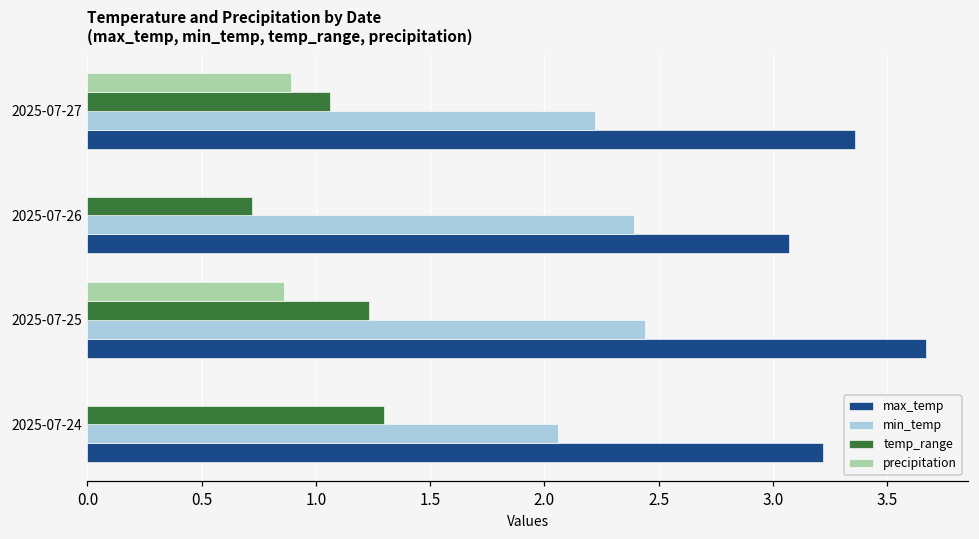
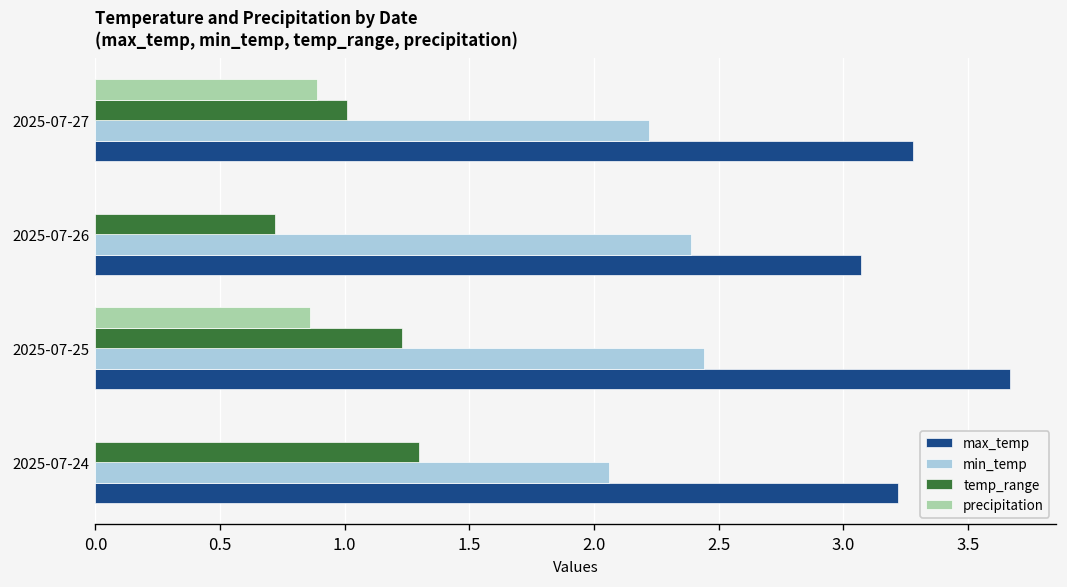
temp_range, 2025-07-27: 1.06 -> 1.01
max_temp, 2025-07-27: 3.36 -> 3.28
